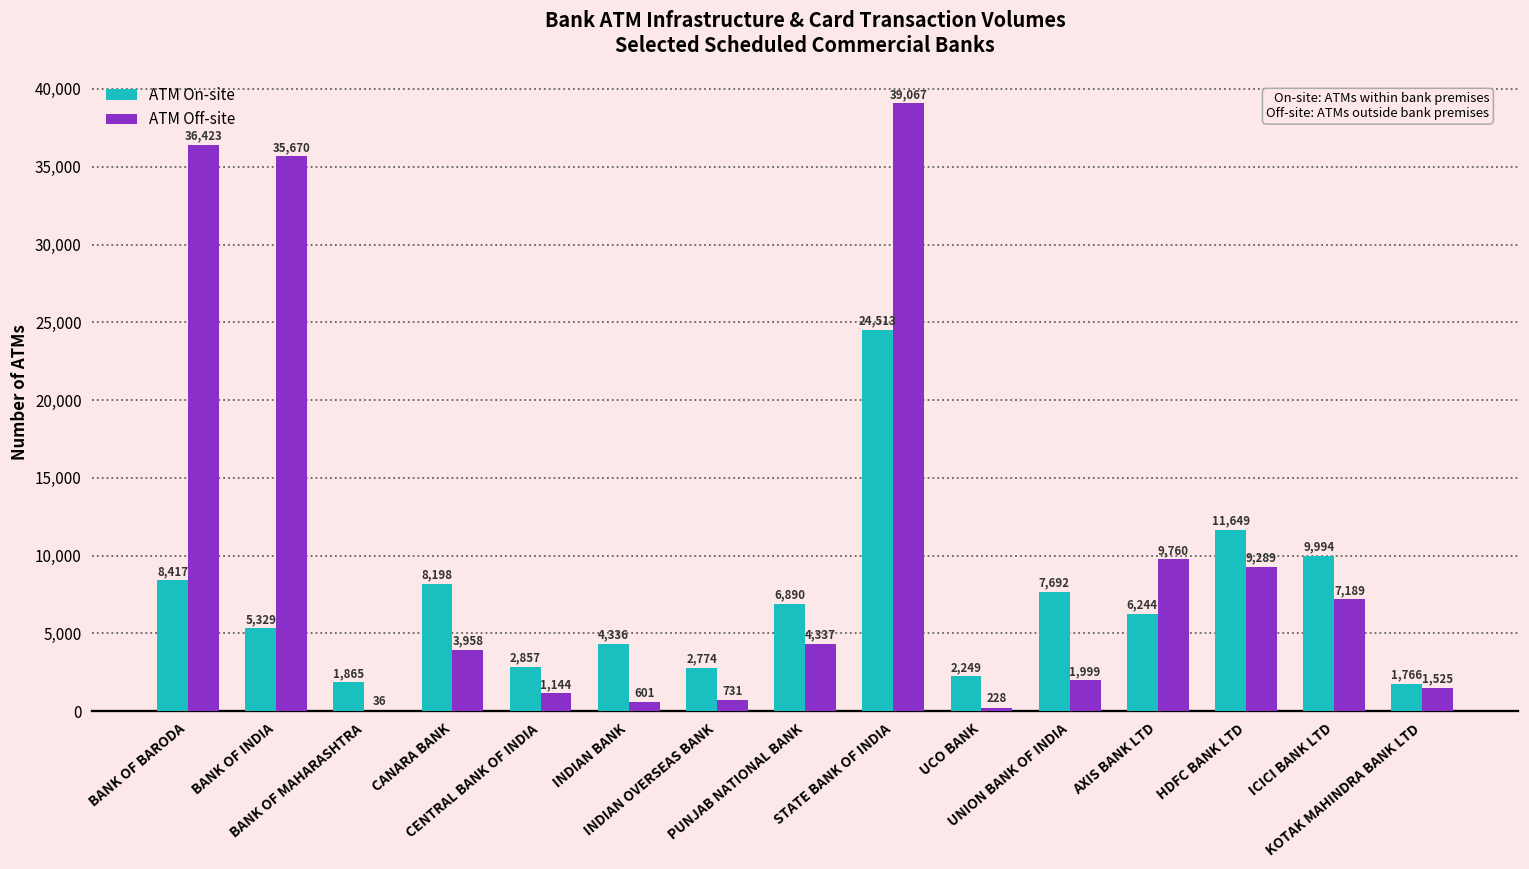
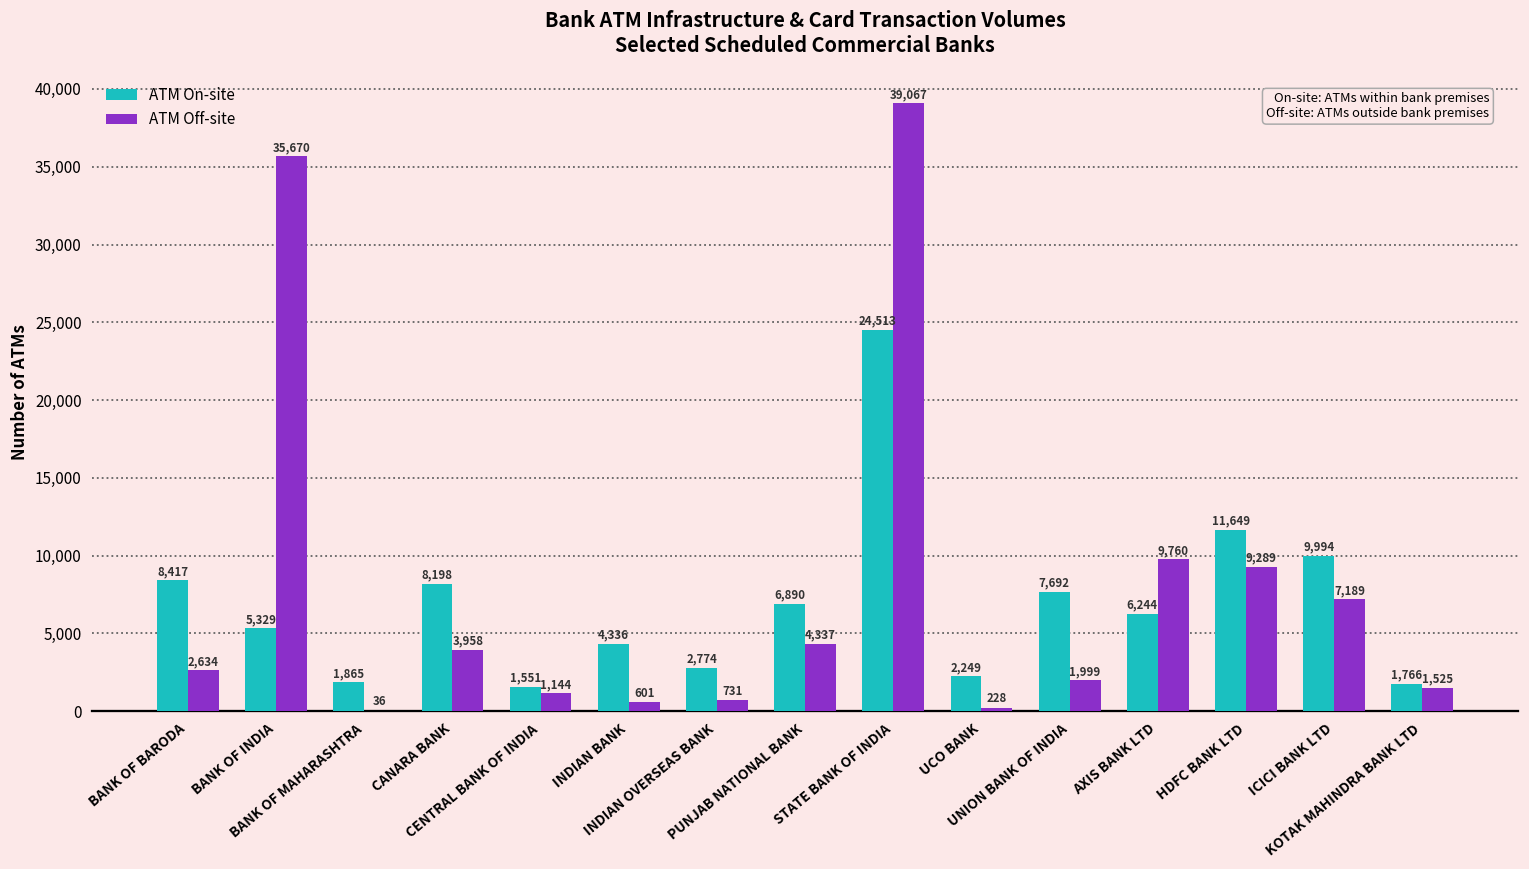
ATM Off-site, BANK OF BARODA: 36,423 -> 2,634
ATM On-site, CENTRAL BANK OF INDIA: 2,857 -> 1,551
